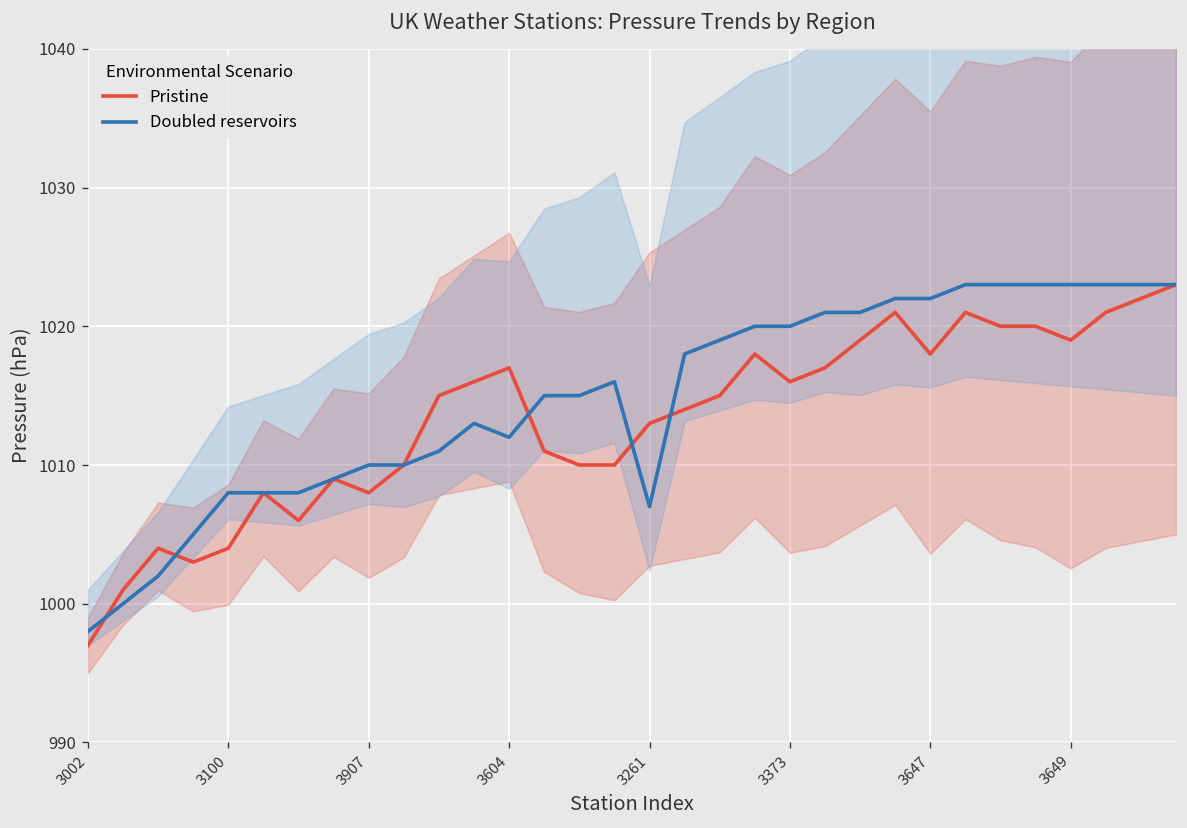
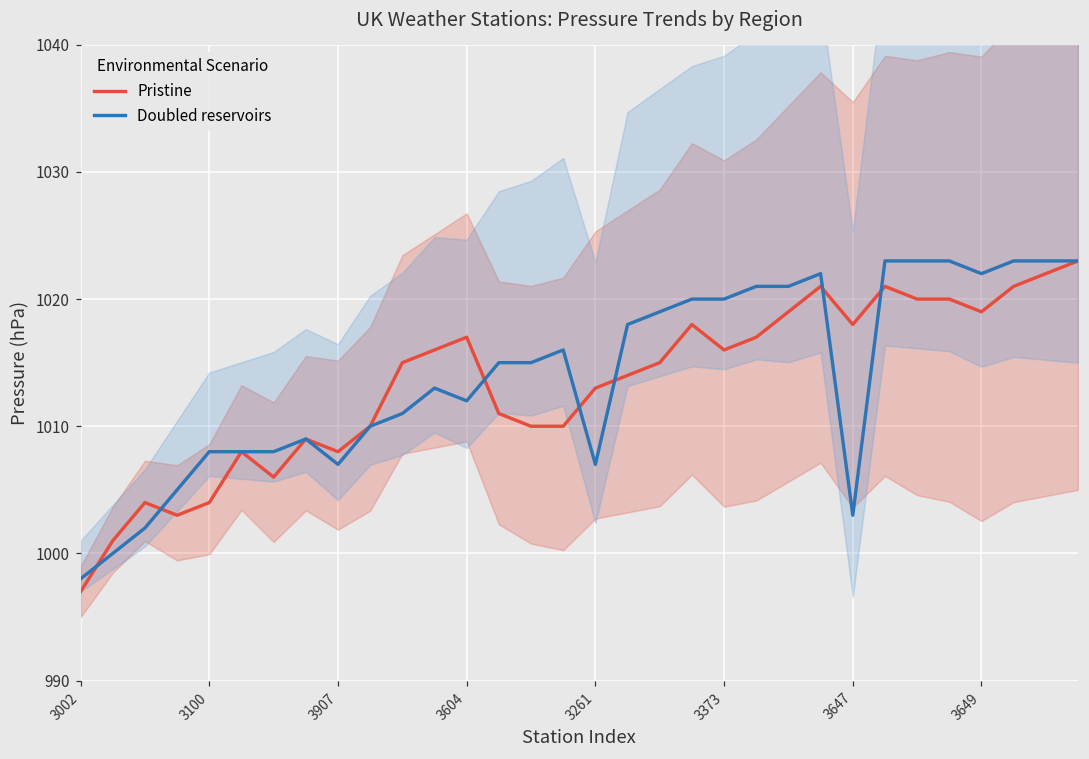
Doubled reservoirs, 3907: 1010 -> 1007
Doubled reservoirs, 3647: 1022 -> 1003
Doubled reservoirs, 3649: 1023 -> 1022
